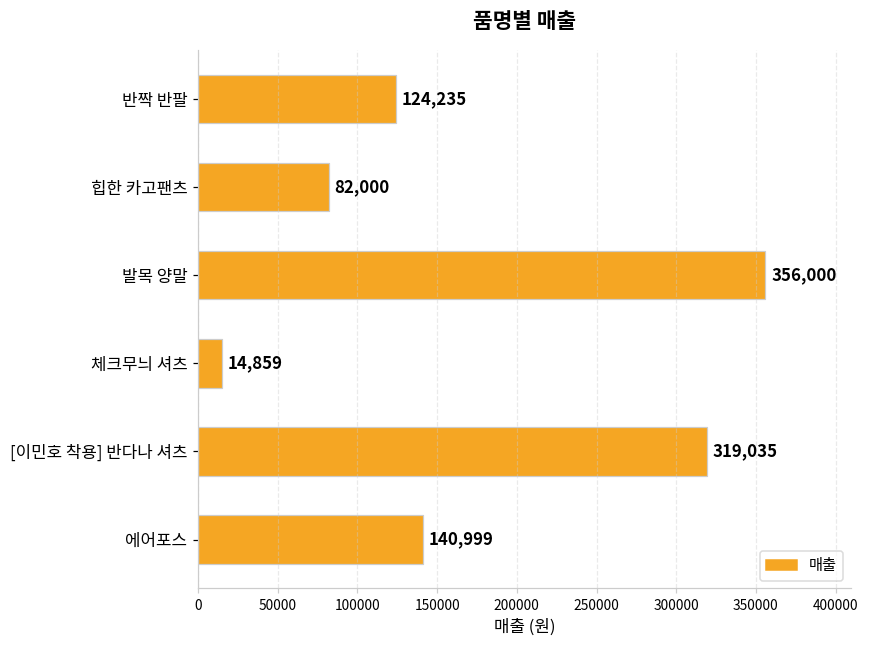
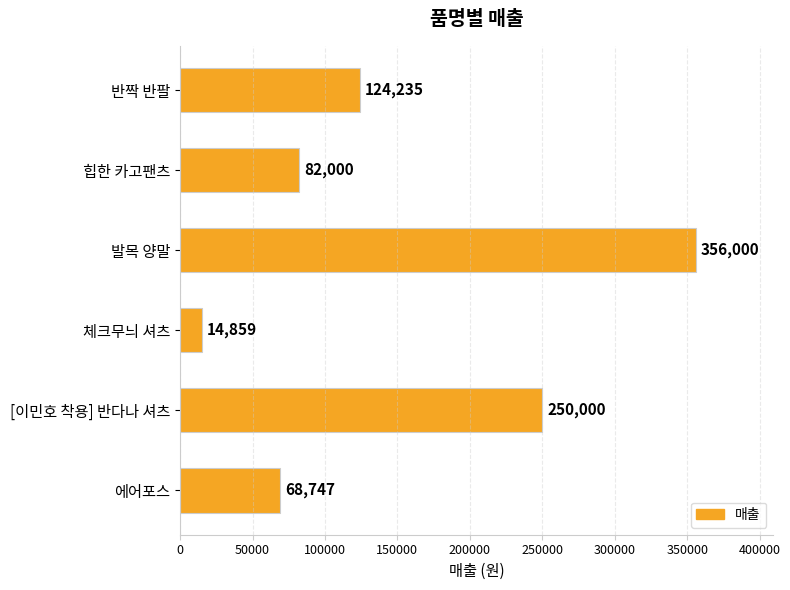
[이민호 착용] 반다나 셔츠: 319,035 -> 250,000
에어포스: 140,999 -> 68,747
